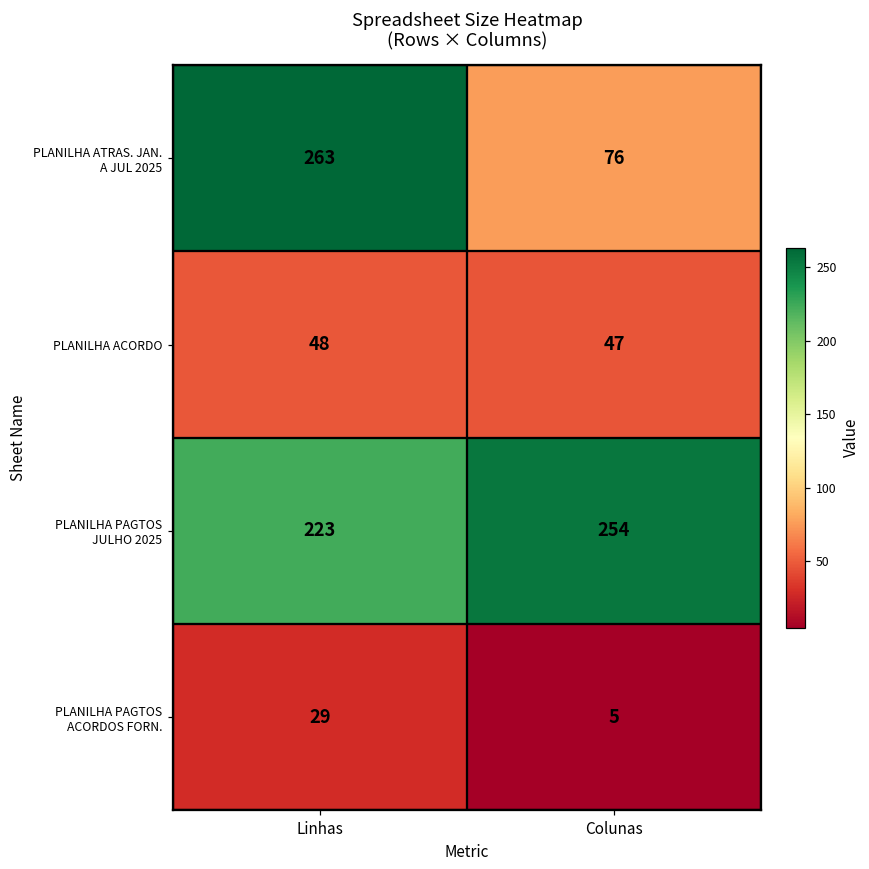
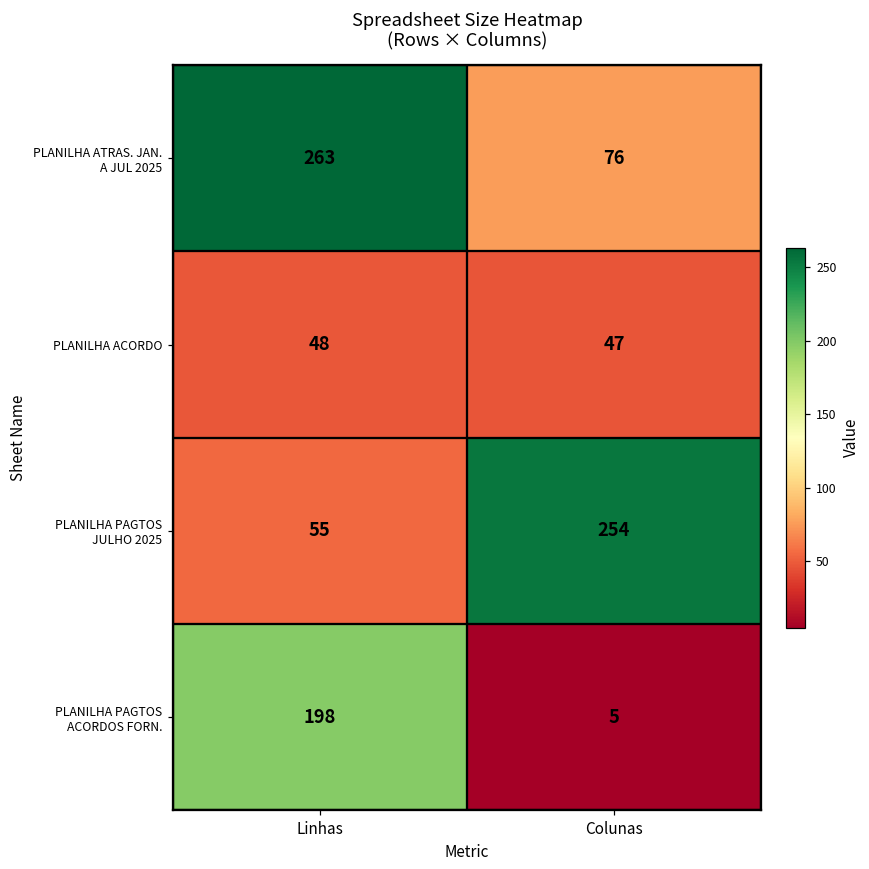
PLANILHA PAGTOS JULHO 2025, Linhas: 223 -> 55
PLANILHA PAGTOS ACORDOS FORN., Linhas: 29 -> 198
